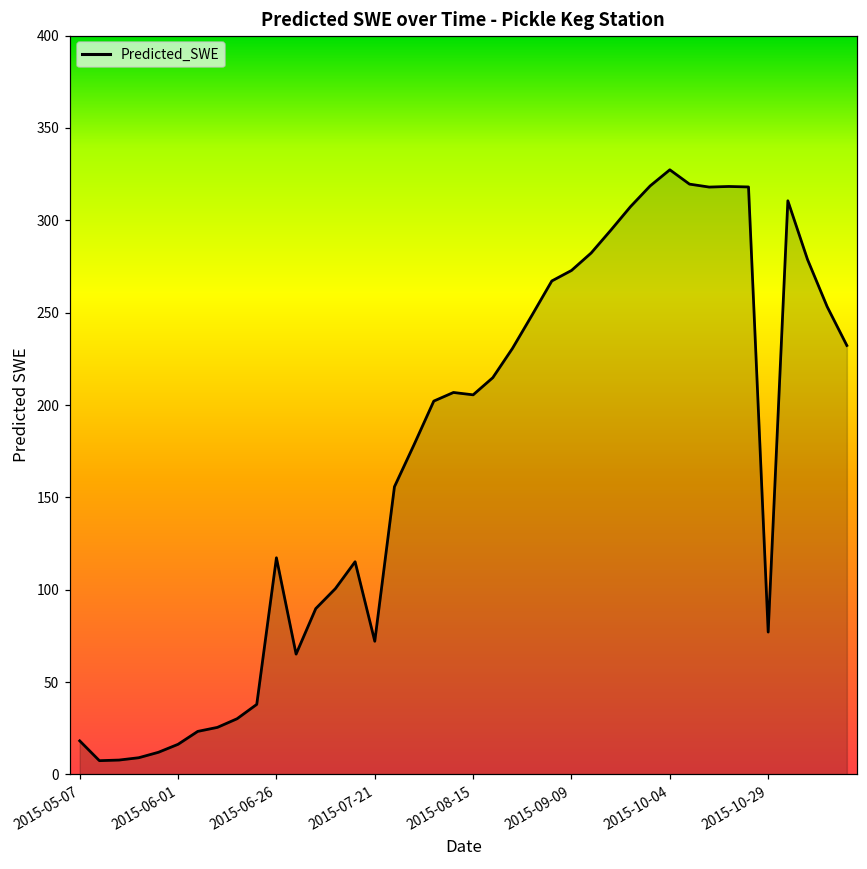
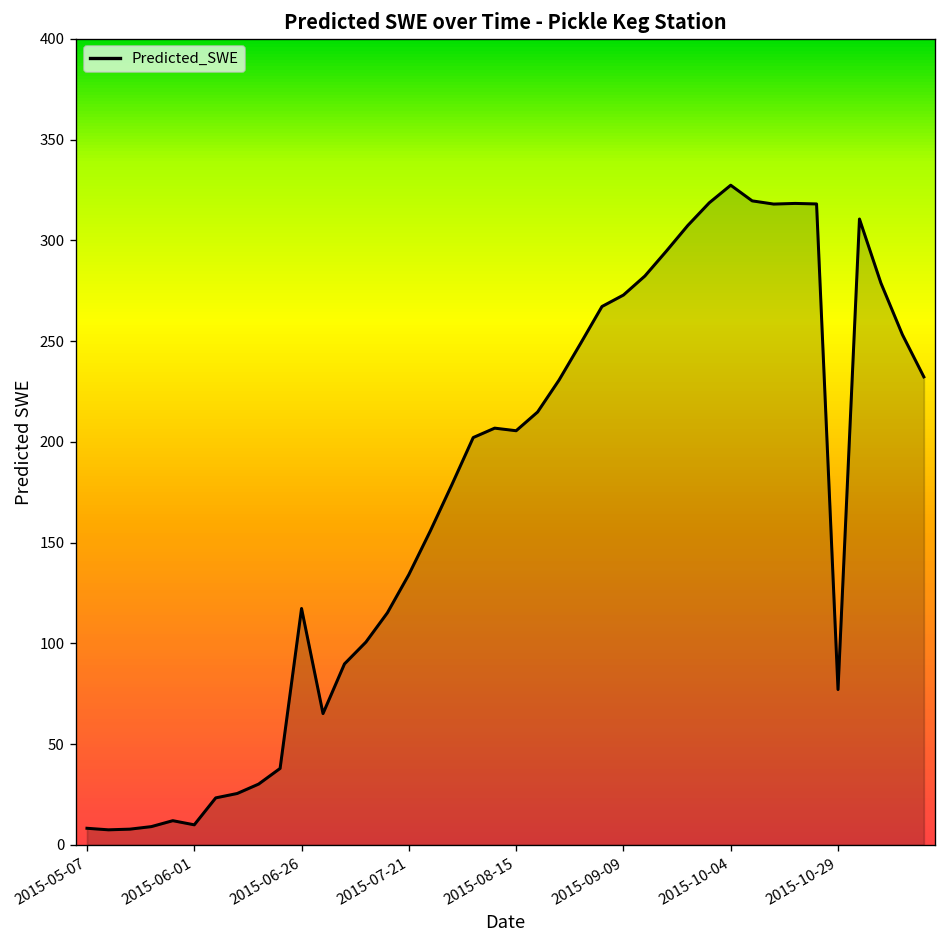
2015-05-07: 18 -> 8
2015-06-01: 16 -> 10
2015-07-21: 72 -> 134
